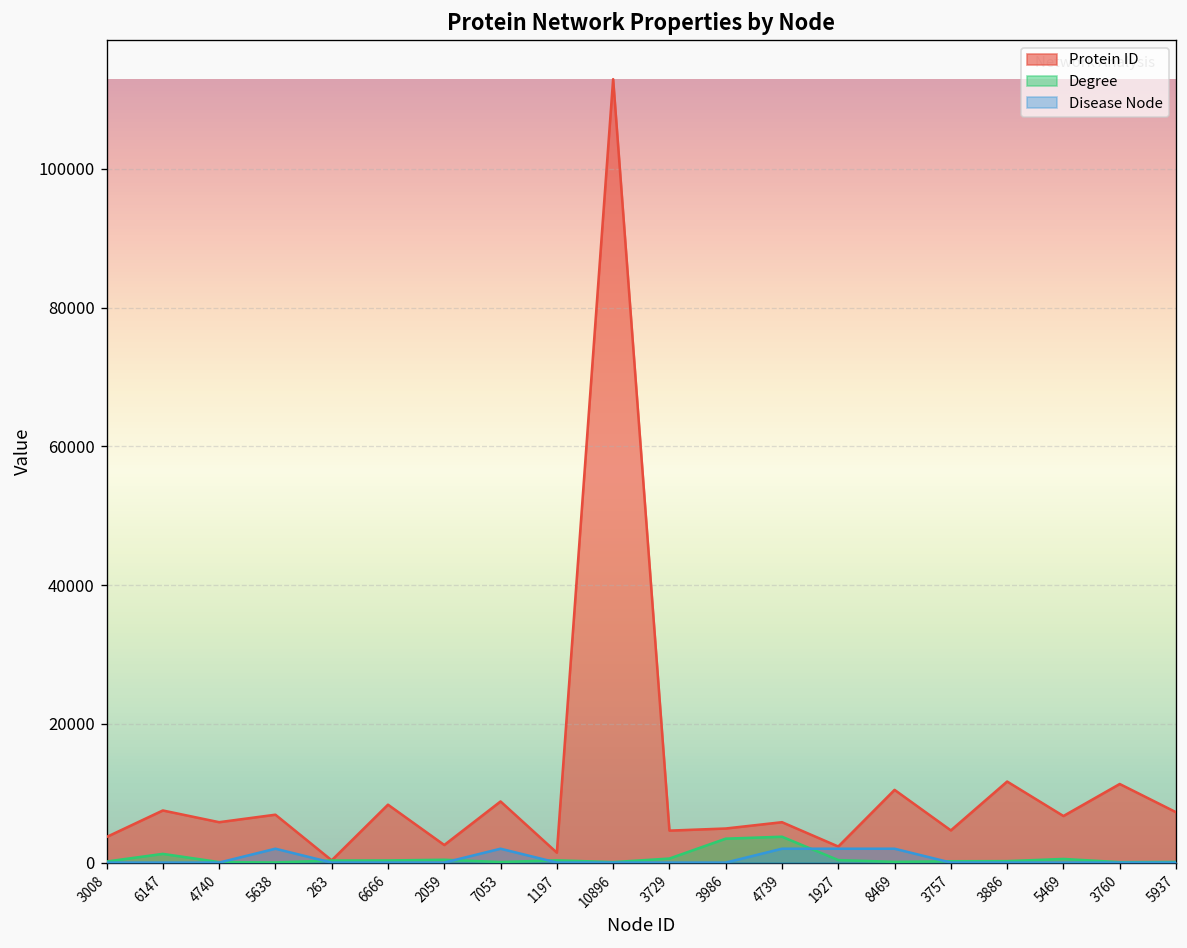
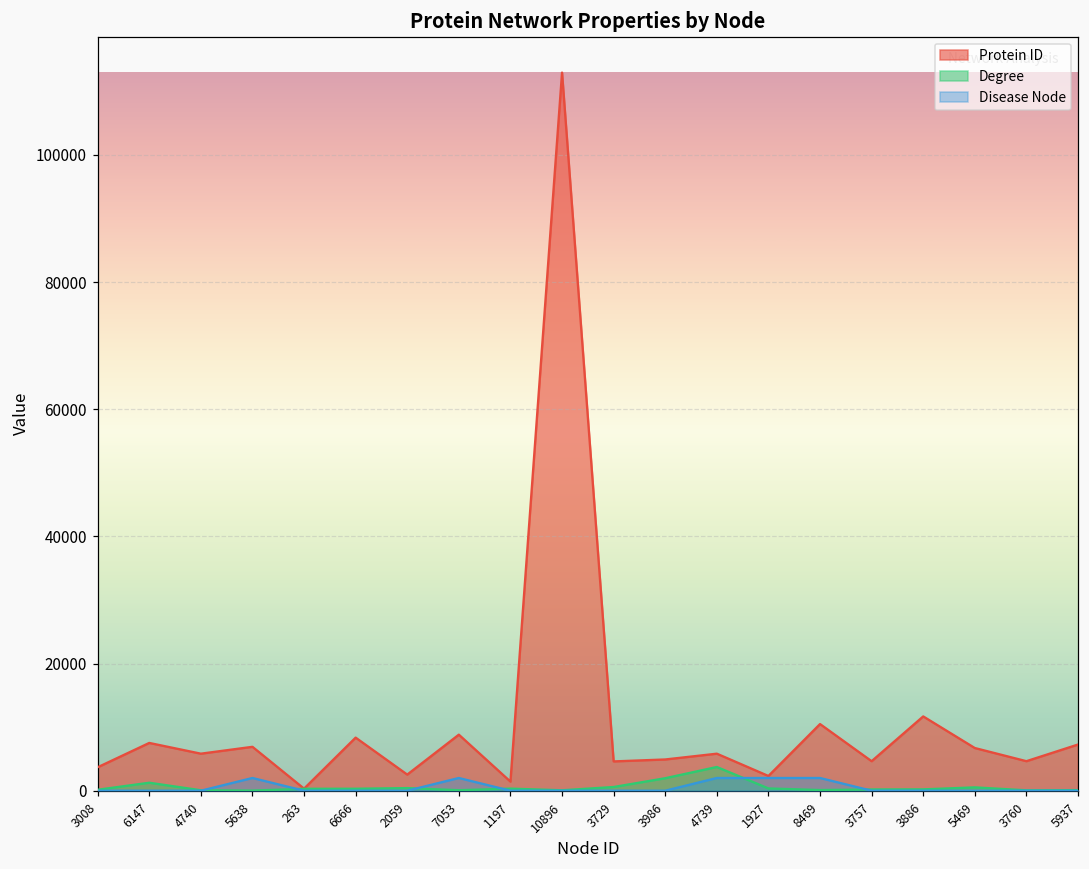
Degree, 3986: 3000 -> 2000
Protein ID, 3760: 11000 -> 5000
